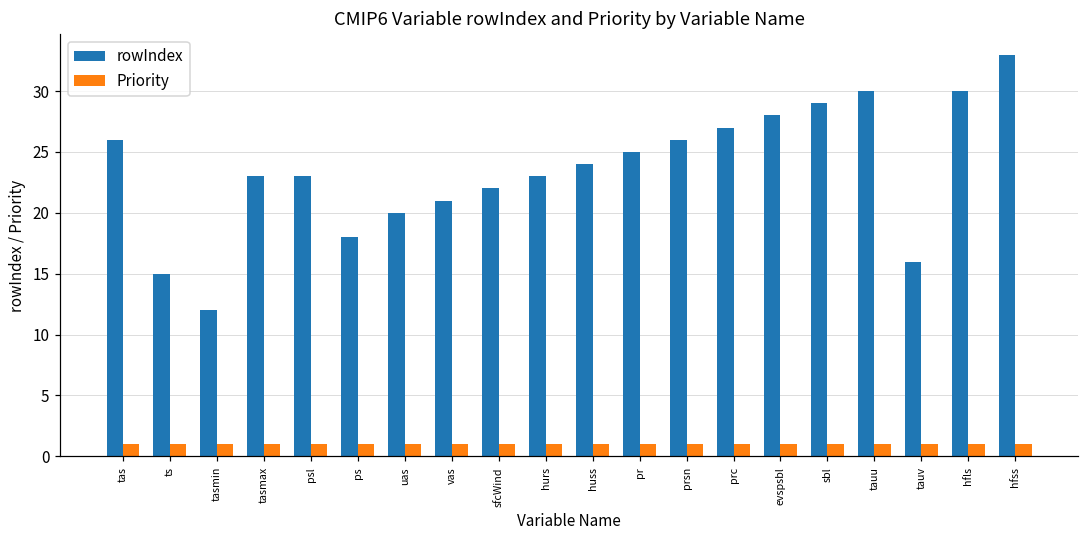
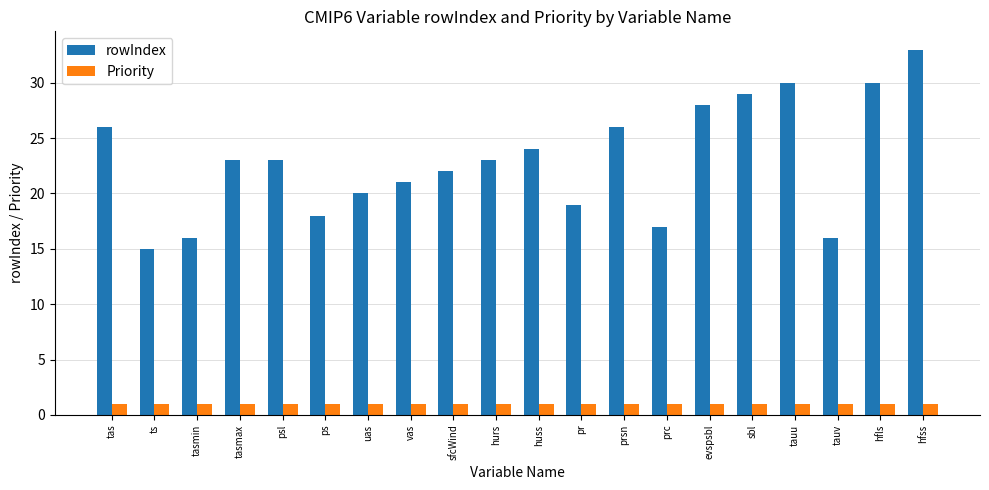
rowIndex, tasmin: 12 -> 16
rowIndex, pr: 25 -> 19
rowIndex, prc: 27 -> 17
